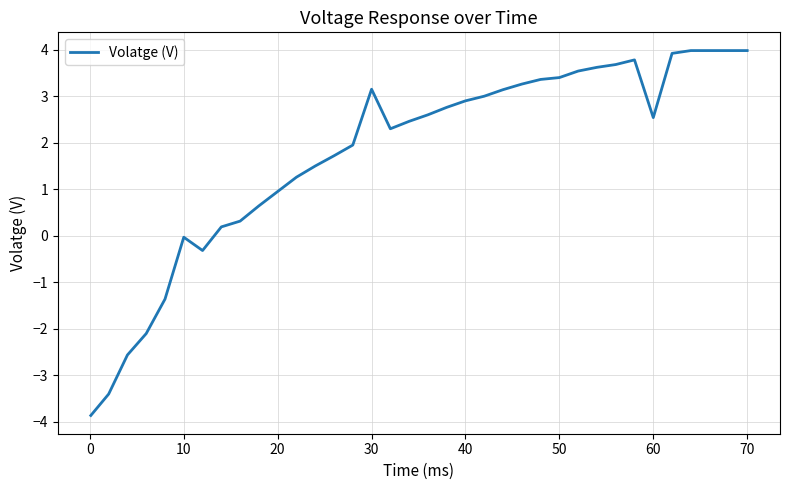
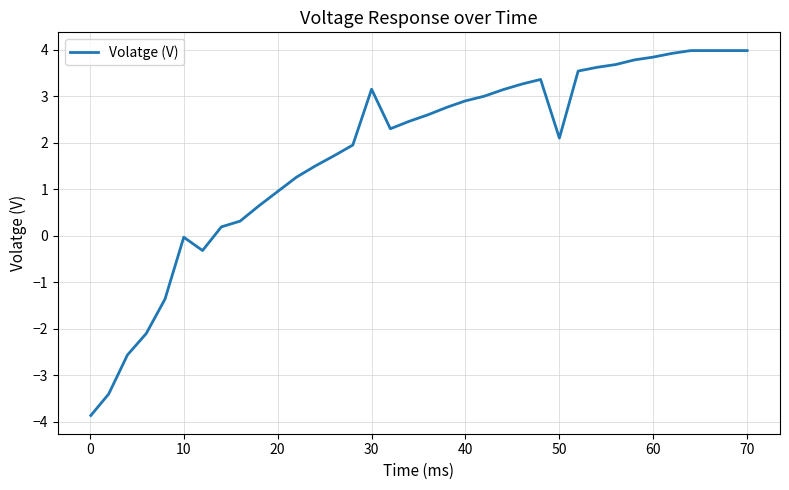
50: 3.4 -> 2.1
60: 2.5 -> 3.8
